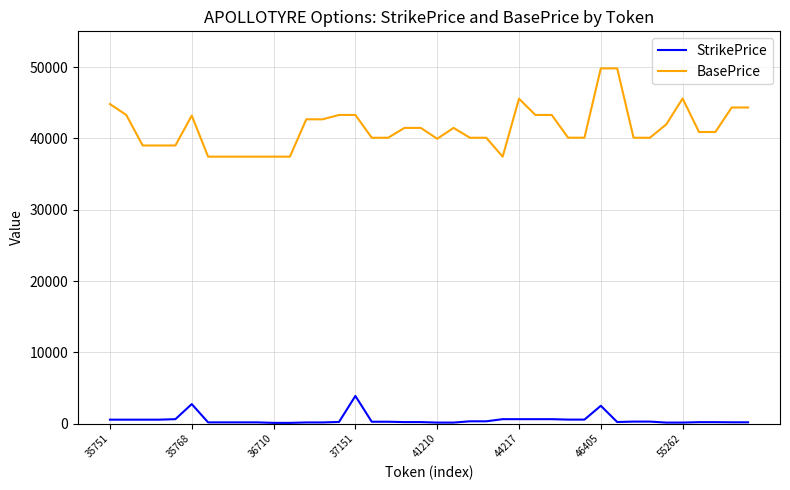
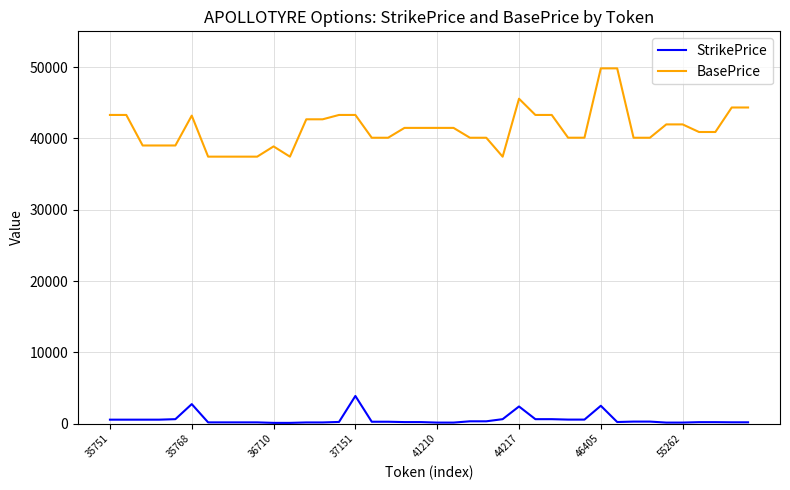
BasePrice, 35751: 45000 -> 43000
BasePrice, 36710: 37000 -> 39000
BasePrice, 41210: 40000 -> 41000
StrikePrice, 44217: 1000 -> 2000
BasePrice, 55262: 46000 -> 42000
